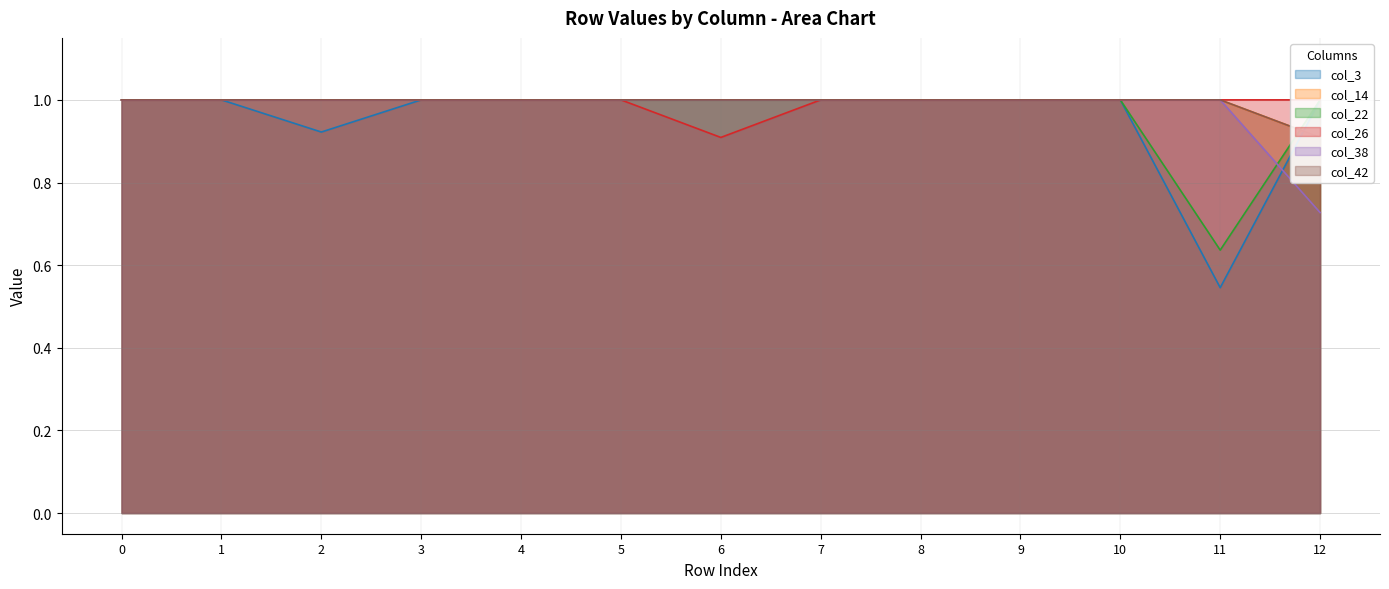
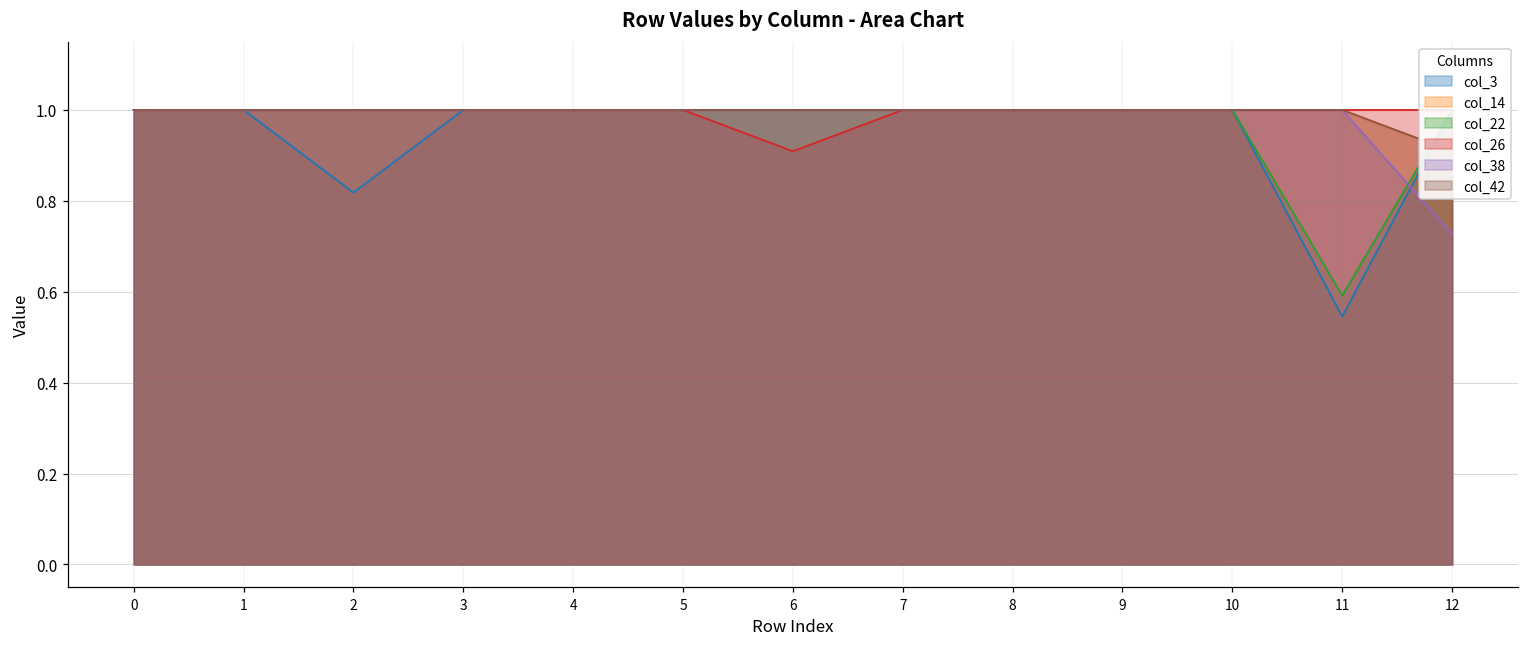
col_3, 2: 0.92 -> 0.82
col_22, 11: 0.64 -> 0.59
